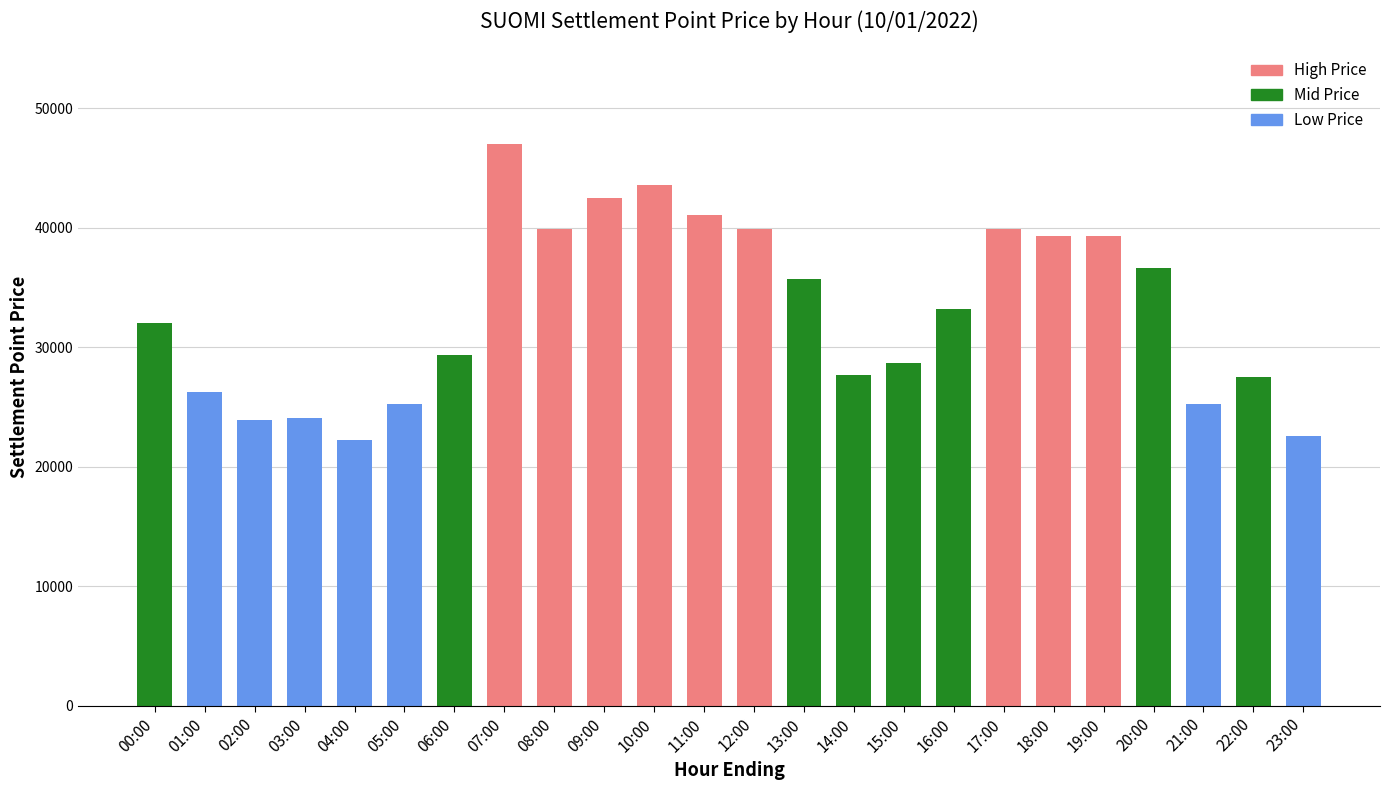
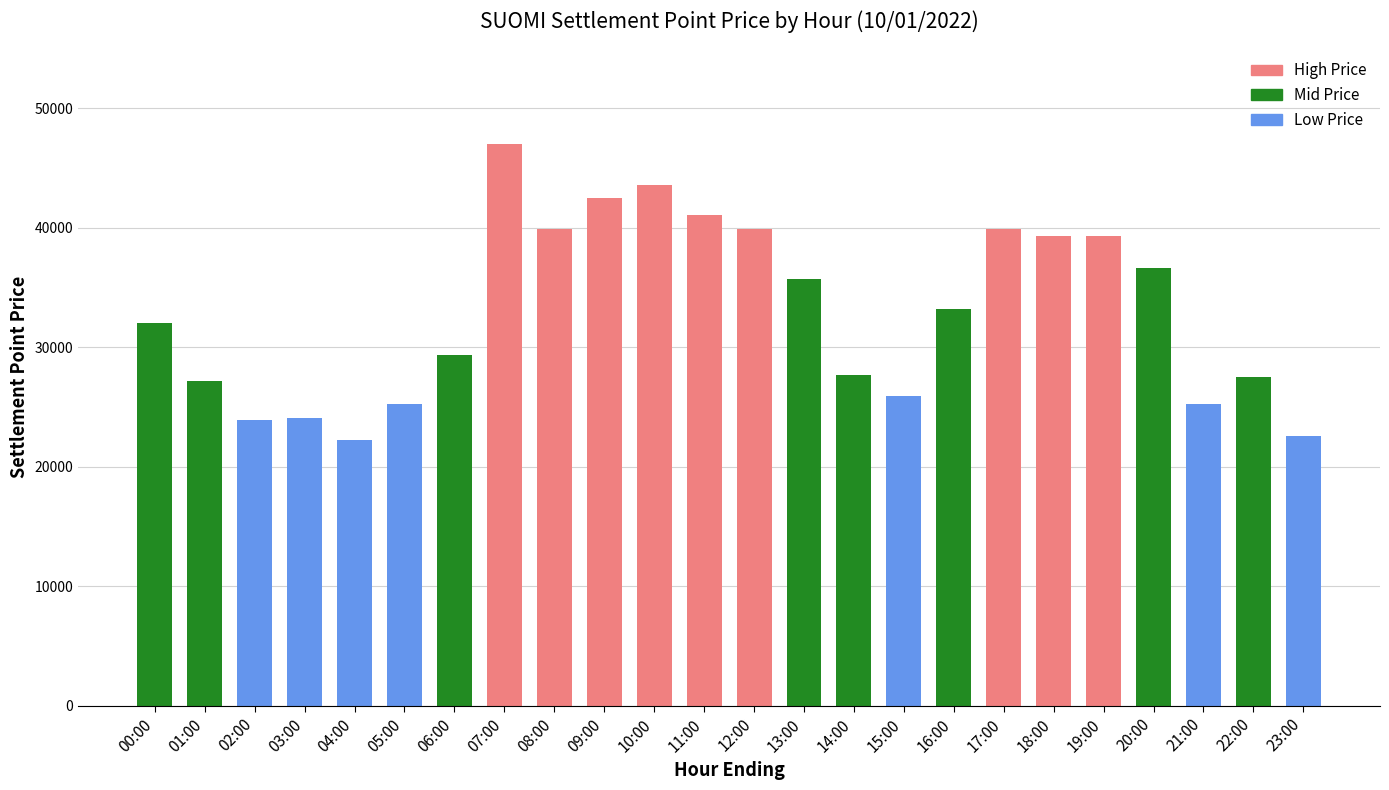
01:00: 26300 -> 27200
15:00: 28700 -> 25900
